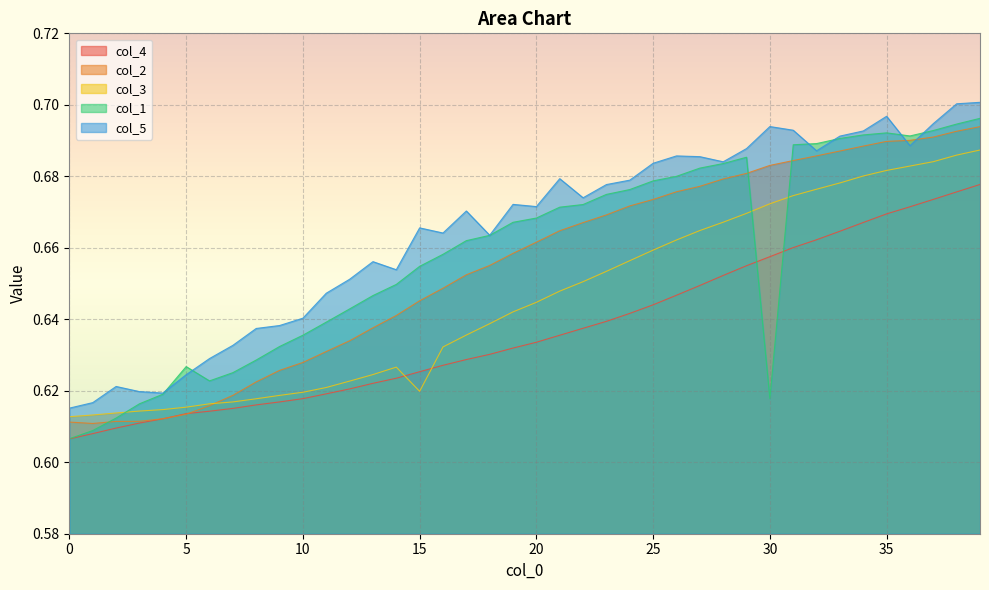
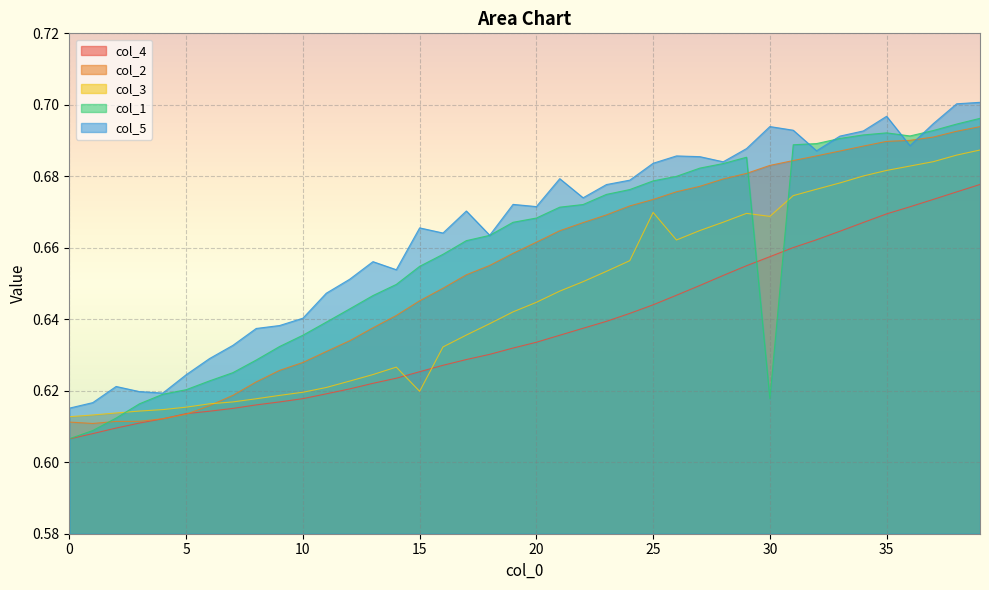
col_1, 5: 0.627 -> 0.620
col_3, 25: 0.659 -> 0.670
col_3, 30: 0.672 -> 0.669
